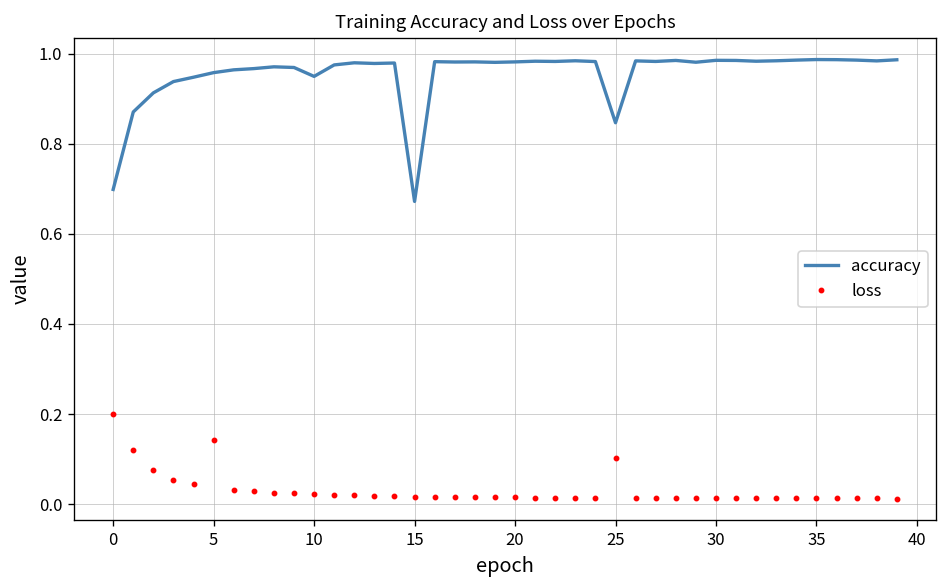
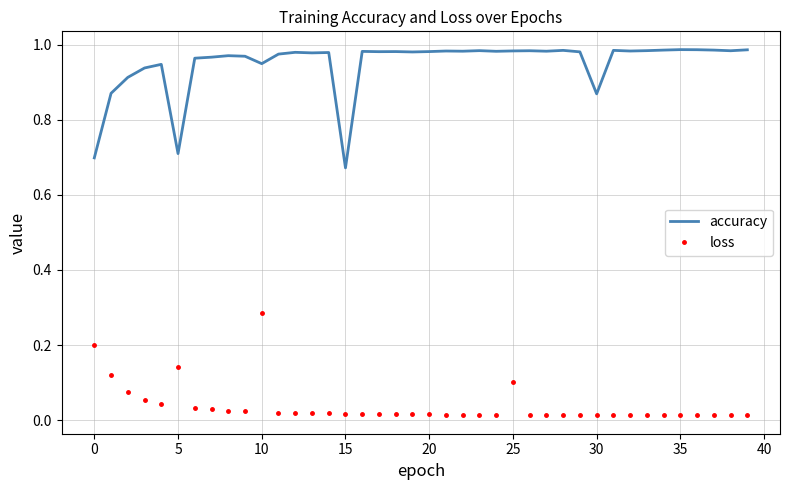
accuracy, 5: 0.96 -> 0.71
loss, 10: 0.02 -> 0.29
accuracy, 25: 0.85 -> 0.98
accuracy, 30: 0.98 -> 0.87
